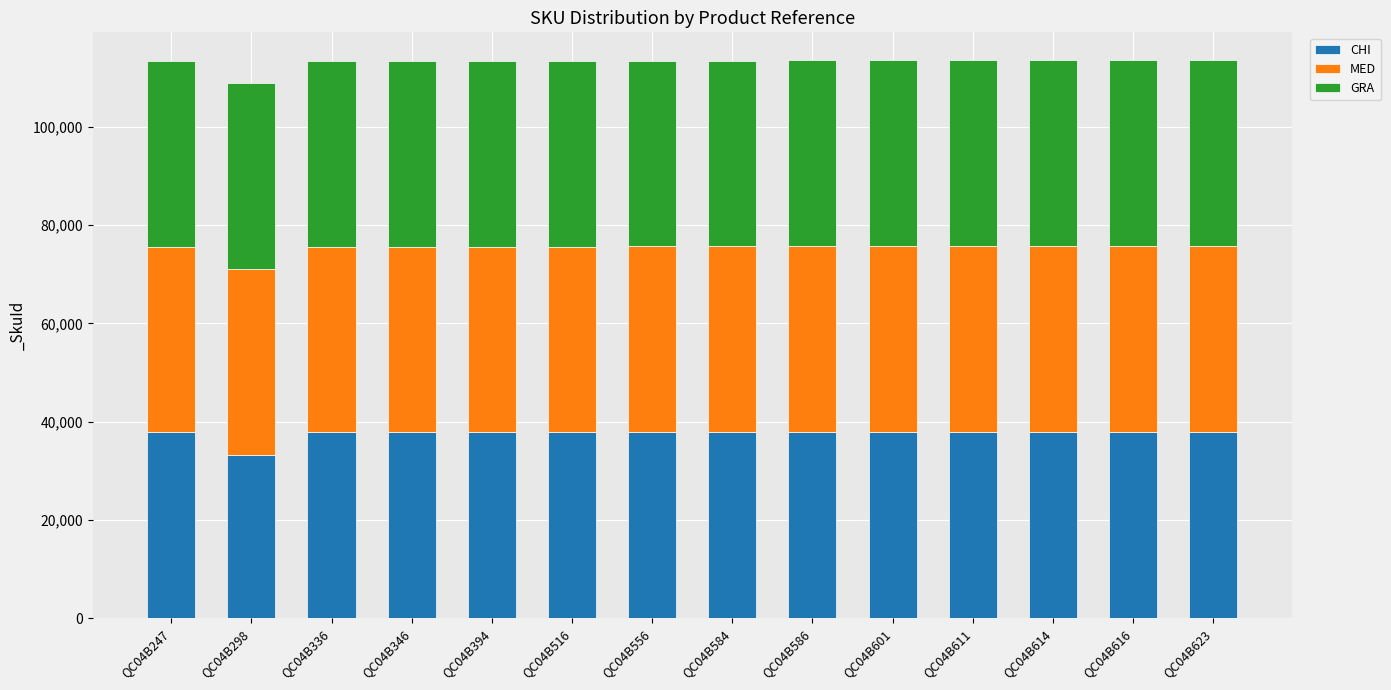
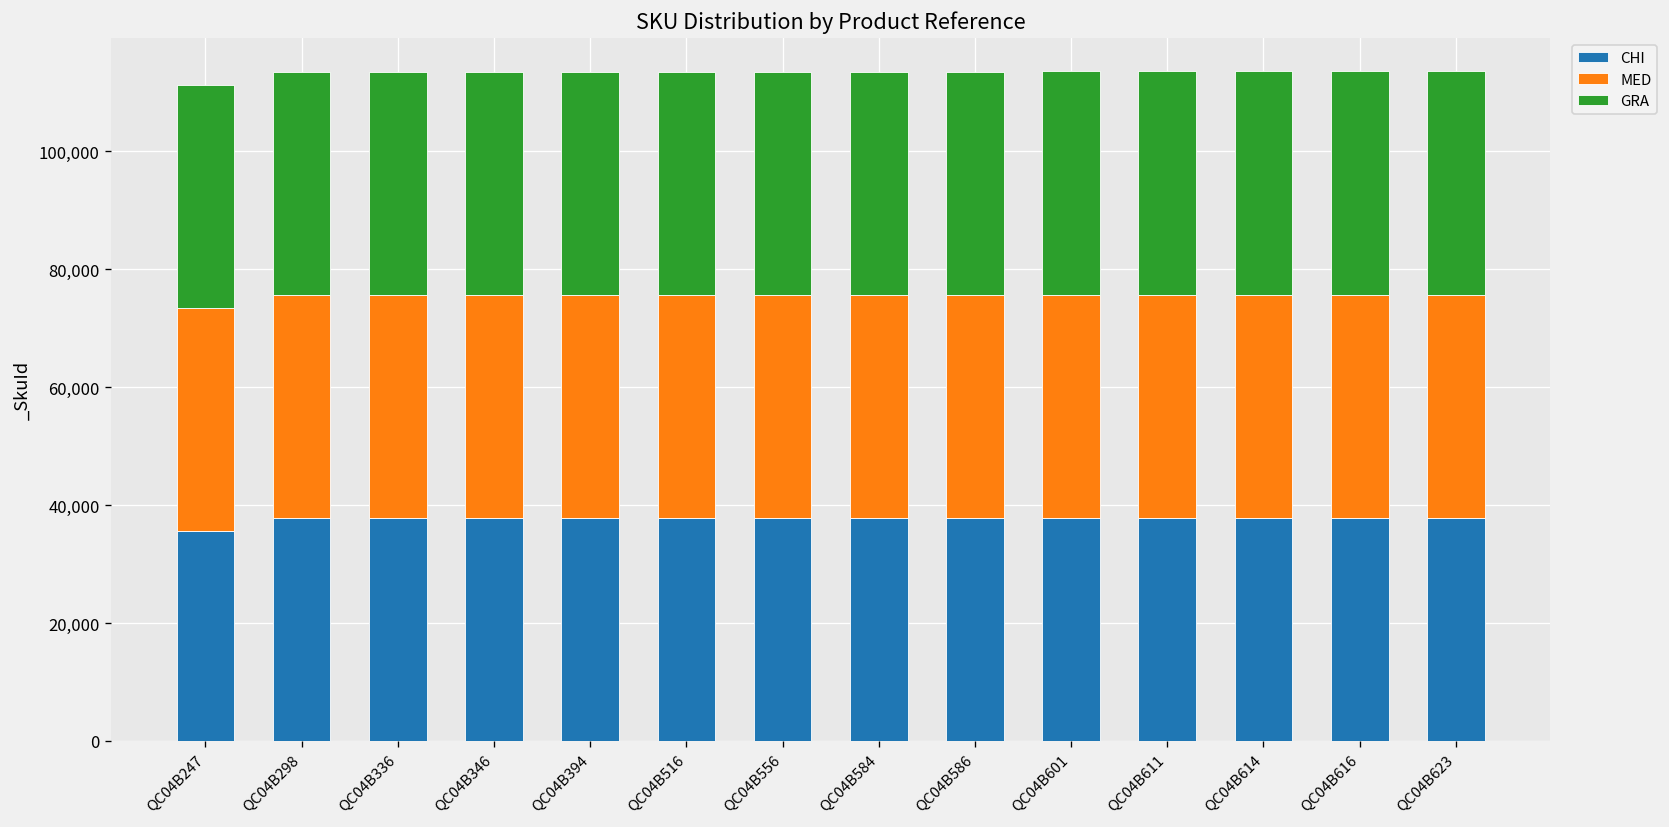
CHI, QC04B247: 38,000 -> 36,000
CHI, QC04B298: 33,000 -> 38,000
